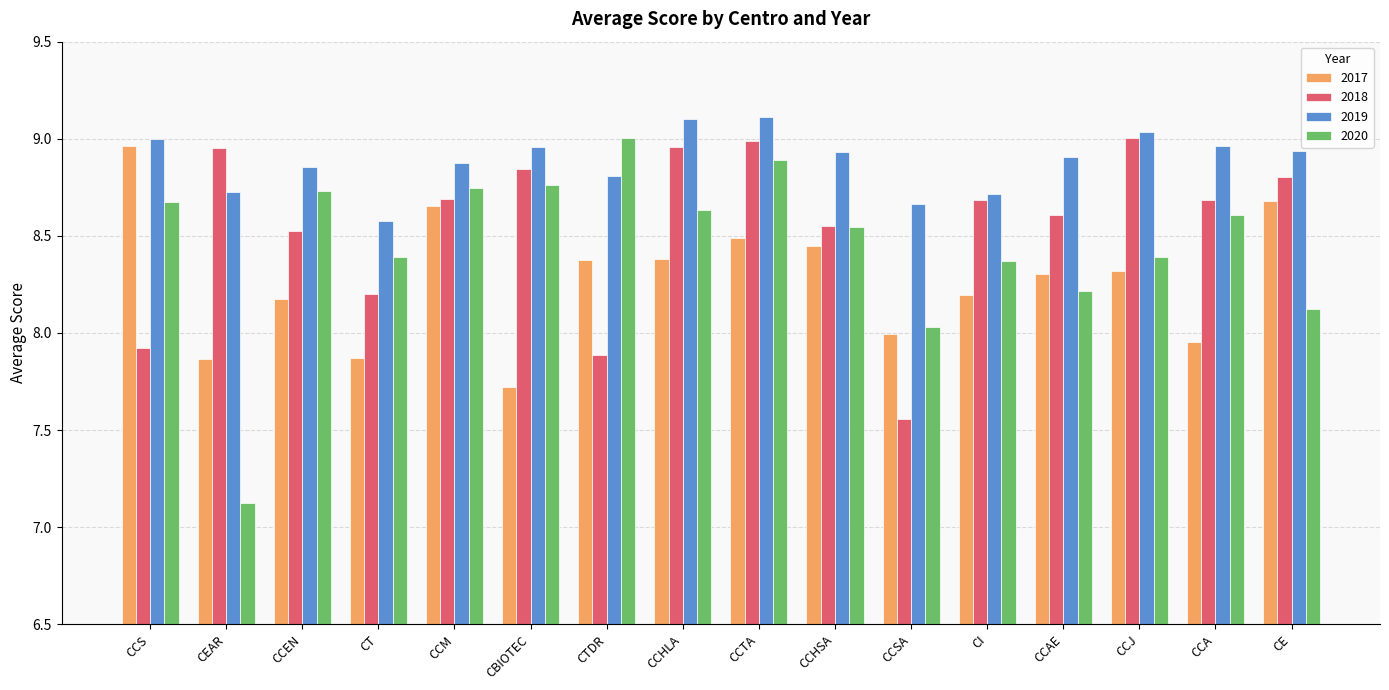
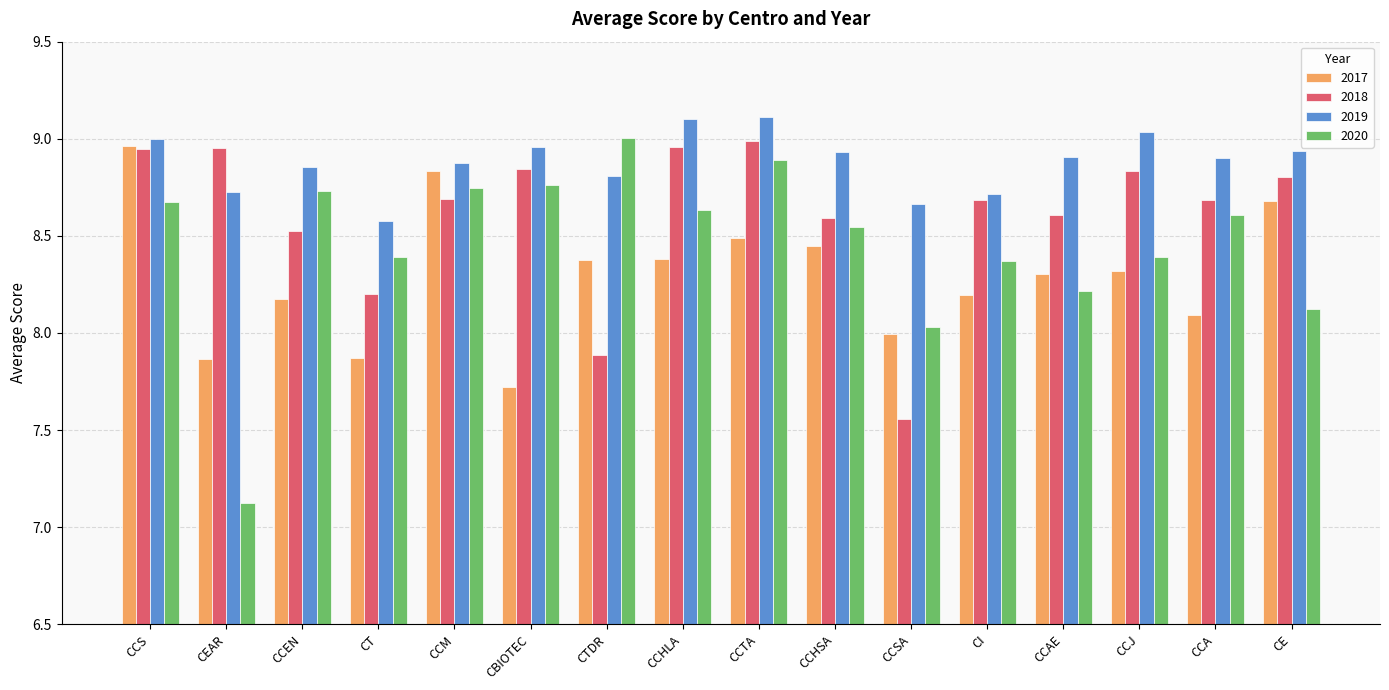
2018, CCS: 7.92 -> 8.95
2017, CCM: 8.65 -> 8.83
2018, CCHSA: 8.55 -> 8.59
2018, CCJ: 9.00 -> 8.83
2017, CCA: 7.95 -> 8.09
2019, CCA: 8.96 -> 8.90
